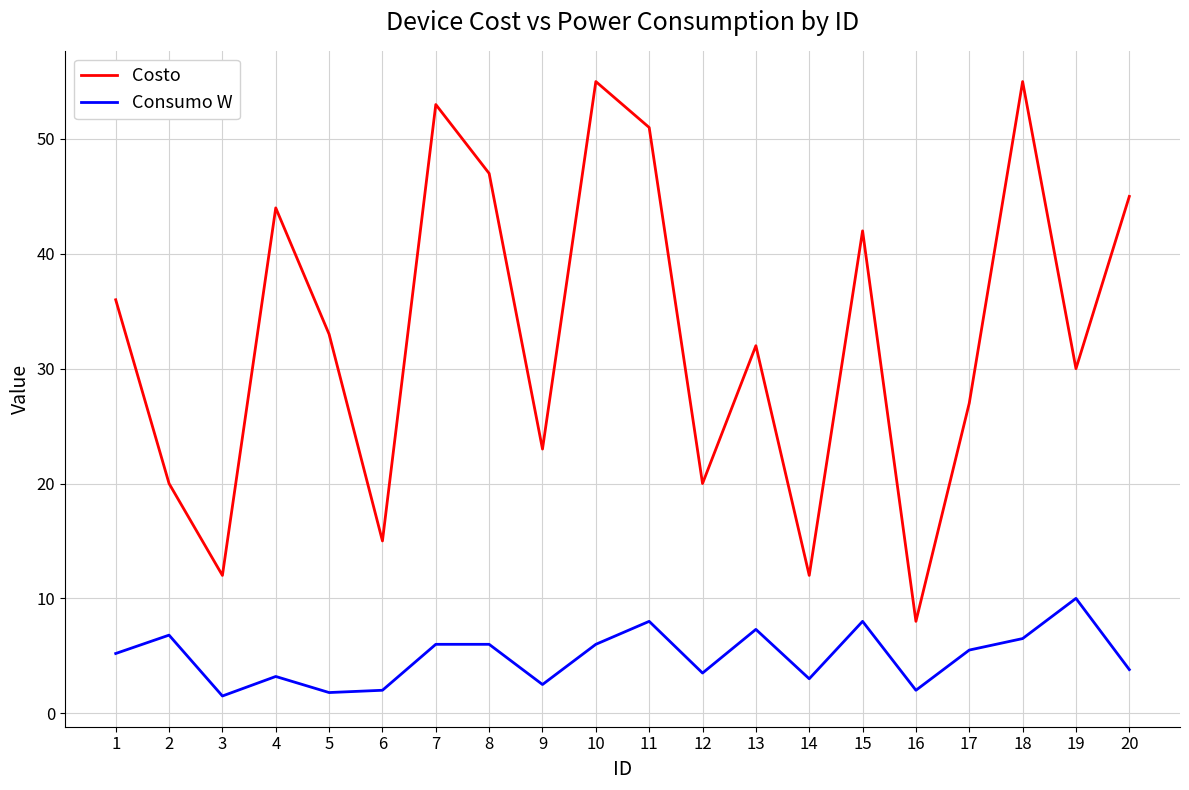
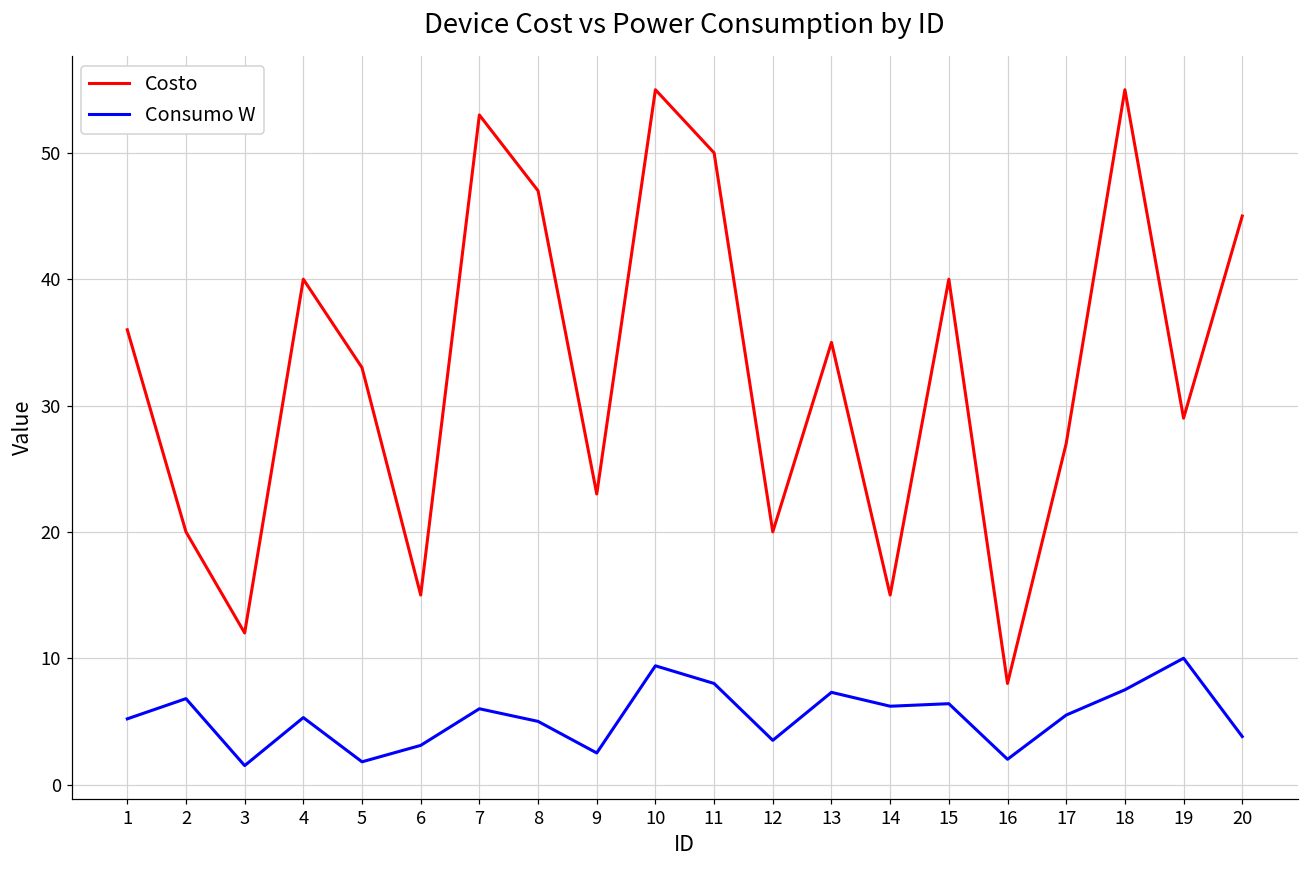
Costo, 4: 44 -> 40
Consumo W, 4: 3.2 -> 5.3
Consumo W, 6: 2.0 -> 3.1
Consumo W, 8: 6 -> 5
Consumo W, 10: 6.0 -> 9.4
Costo, 11: 51 -> 50
Costo, 13: 32 -> 35
Costo, 14: 12 -> 15
Consumo W, 14: 3.0 -> 6.2
Costo, 15: 42 -> 40
Consumo W, 15: 8.0 -> 6.4
Consumo W, 18: 6.5 -> 7.5
Costo, 19: 30 -> 29
